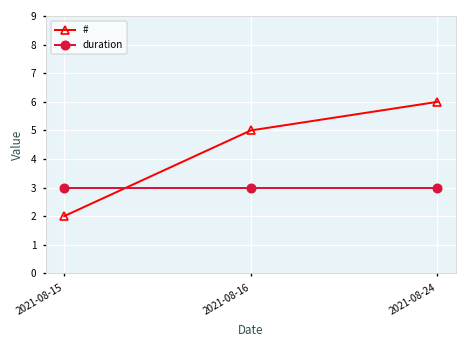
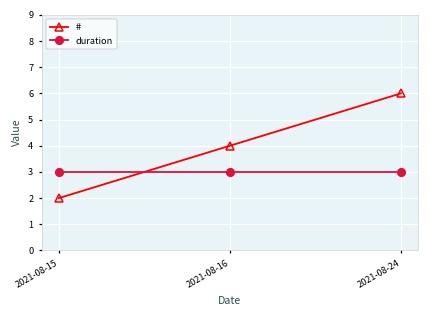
#, 2021-08-16: 5 -> 4
